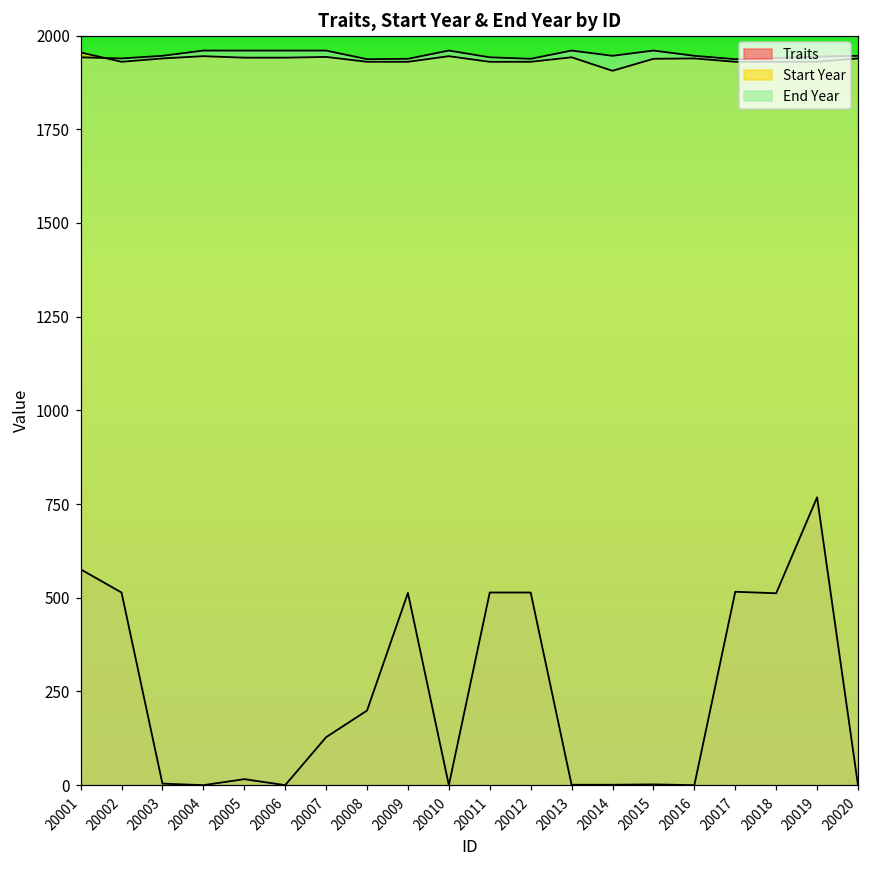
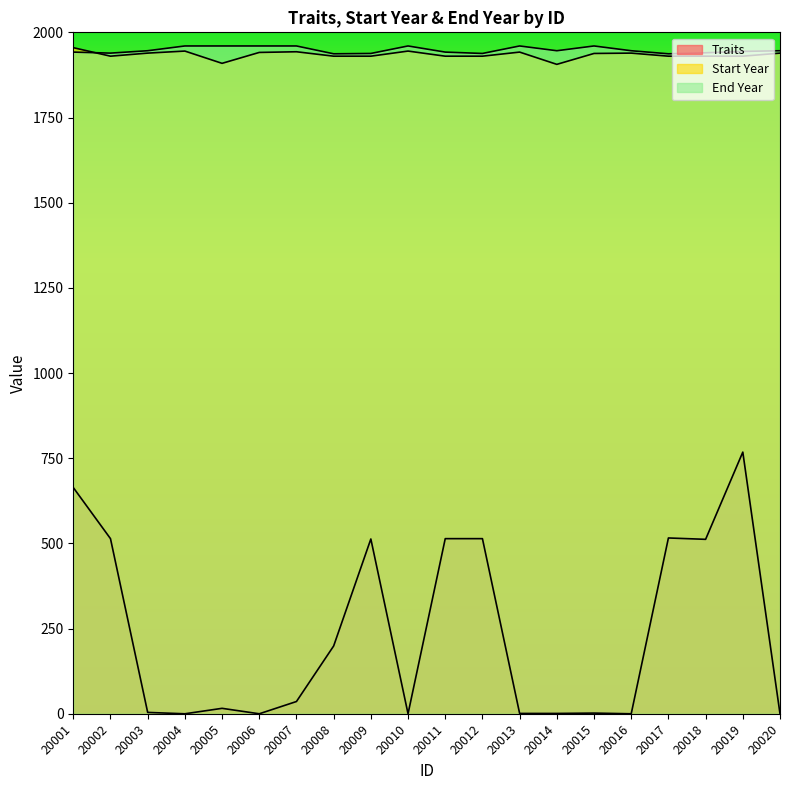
Traits, 20001: 580 -> 660
Start Year, 20005: 1940 -> 1910
Traits, 20007: 130 -> 40
